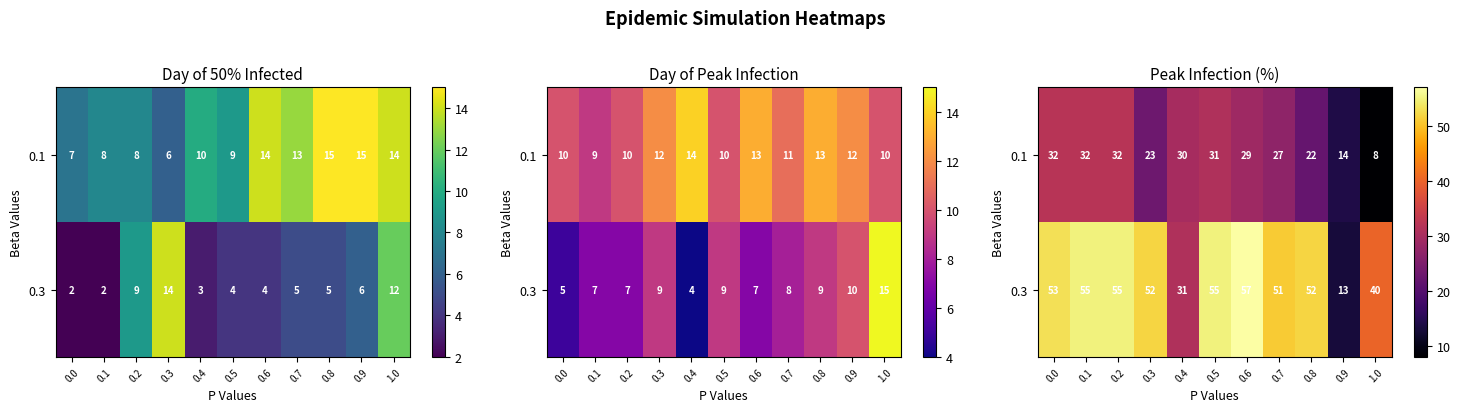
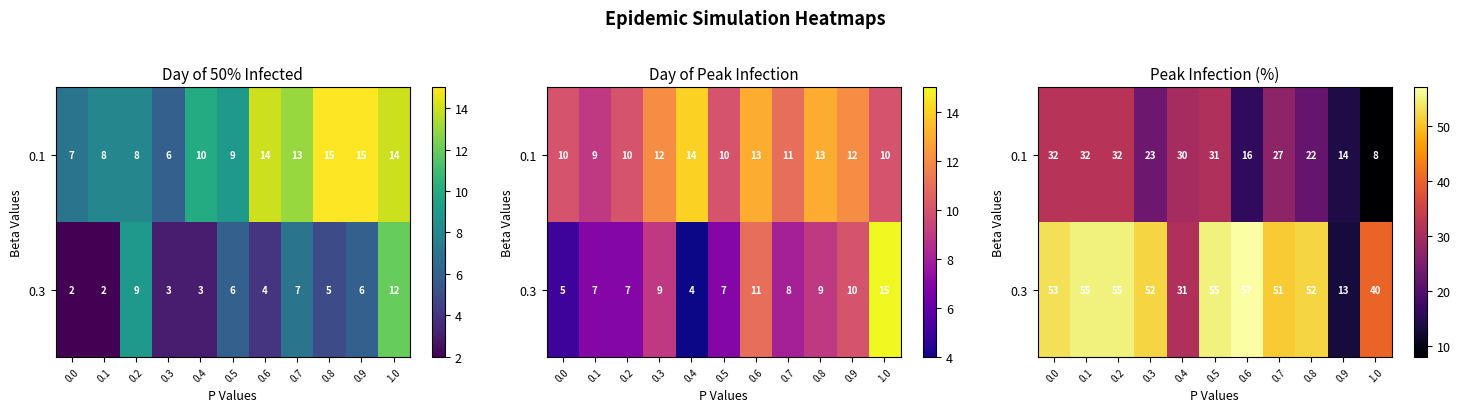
Day of 50% Infected, 0.3, 0.3: 14 -> 3
Day of 50% Infected, 0.3, 0.5: 4 -> 6
Day of 50% Infected, 0.3, 0.7: 5 -> 7
Day of Peak Infection, 0.3, 0.5: 9 -> 7
Day of Peak Infection, 0.3, 0.6: 7 -> 11
Peak Infection (%), 0.1, 0.6: 29 -> 16
